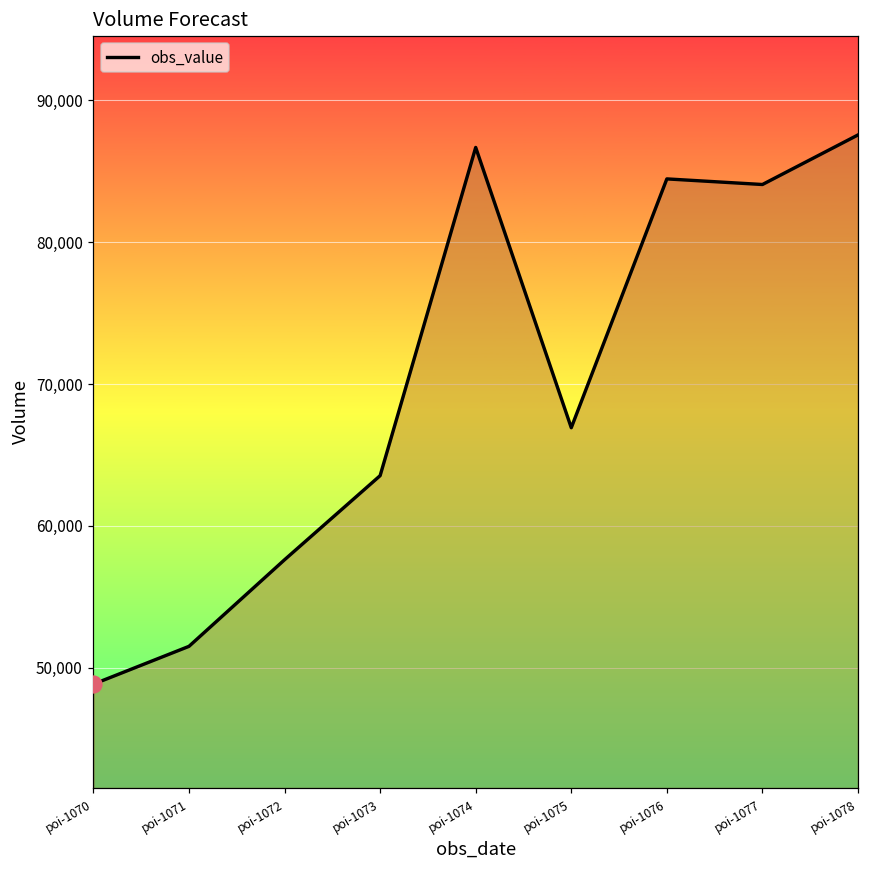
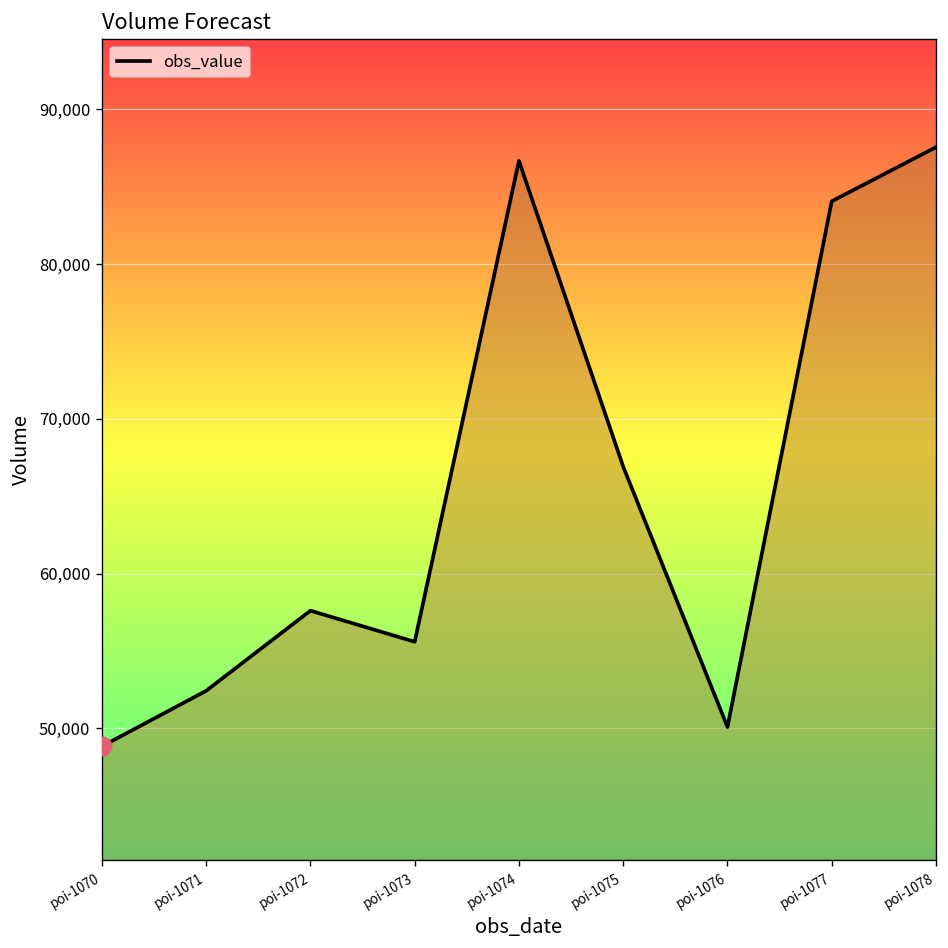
obs_value, poi-1071: 51,500 -> 52,400
obs_value, poi-1073: 63,500 -> 55,600
obs_value, poi-1076: 84,500 -> 50,100
